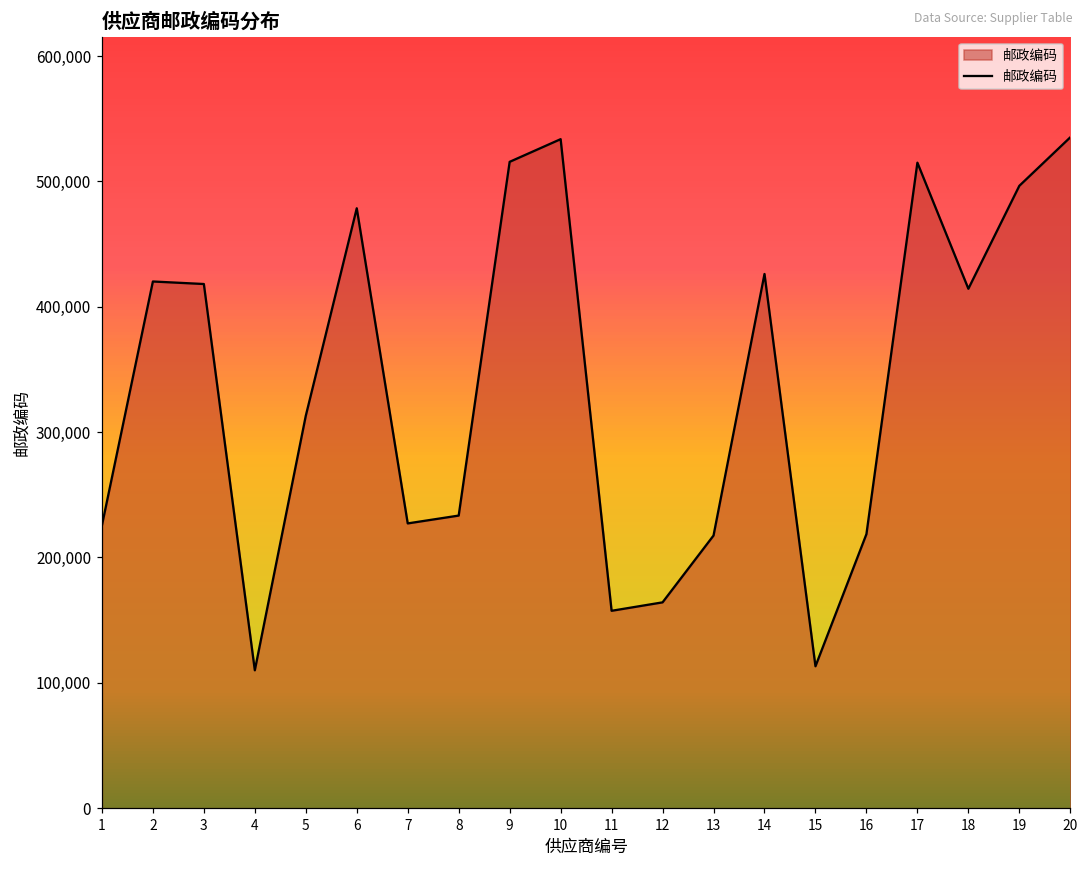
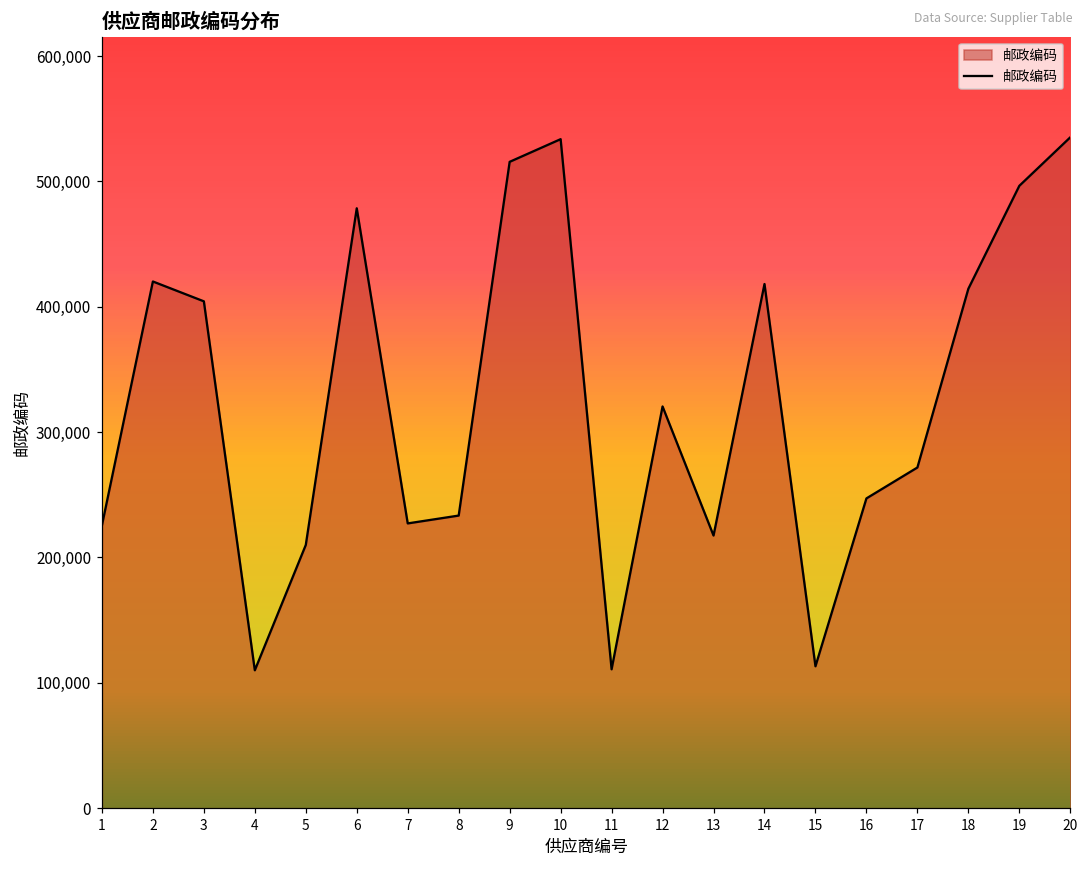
3: 418,000 -> 404,000
5: 313,000 -> 210,000
11: 157,000 -> 111,000
12: 164,000 -> 320,000
14: 426,000 -> 418,000
16: 219,000 -> 247,000
17: 515,000 -> 272,000
